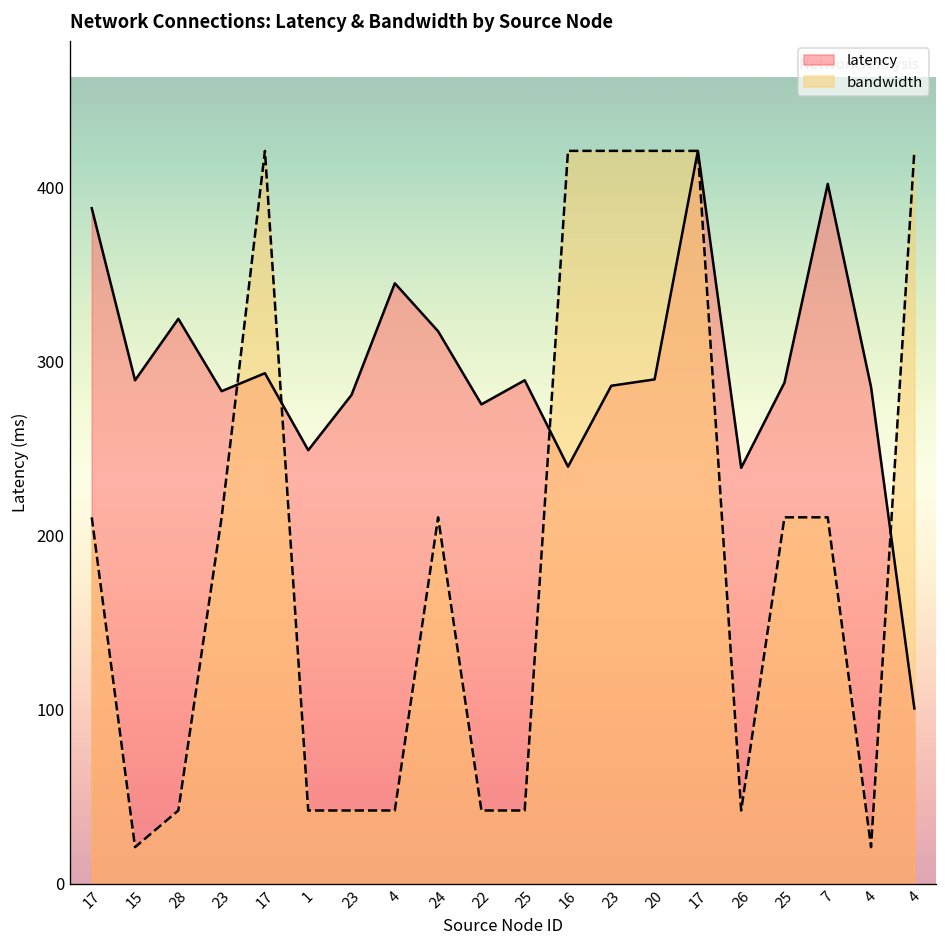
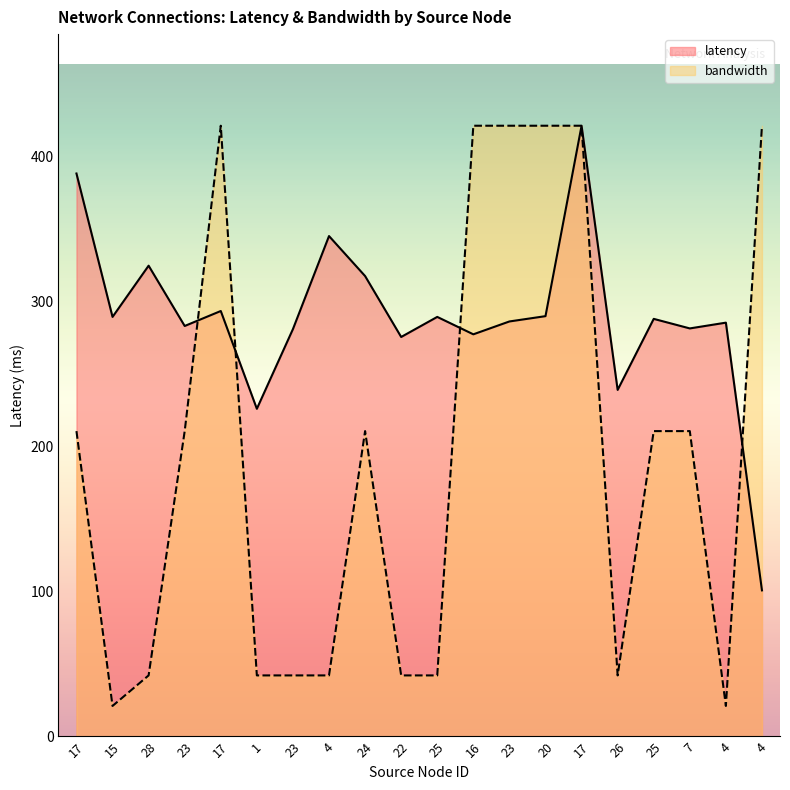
latency, 1: 249 -> 226
latency, 16: 240 -> 277
latency, 7: 402 -> 281
